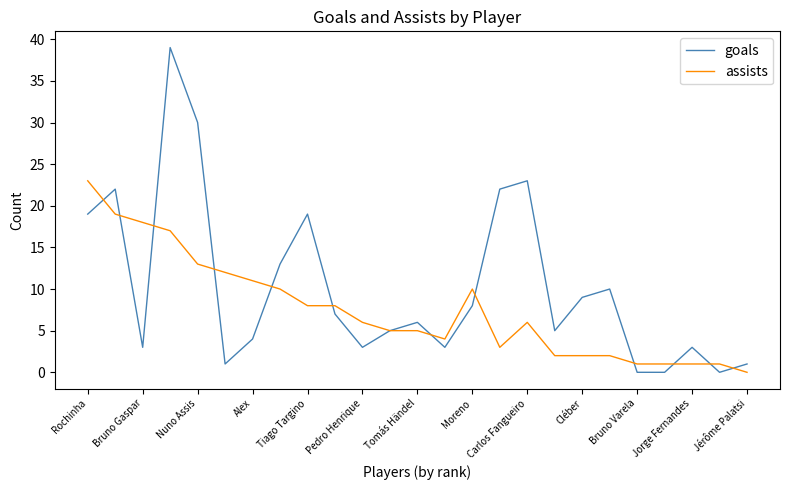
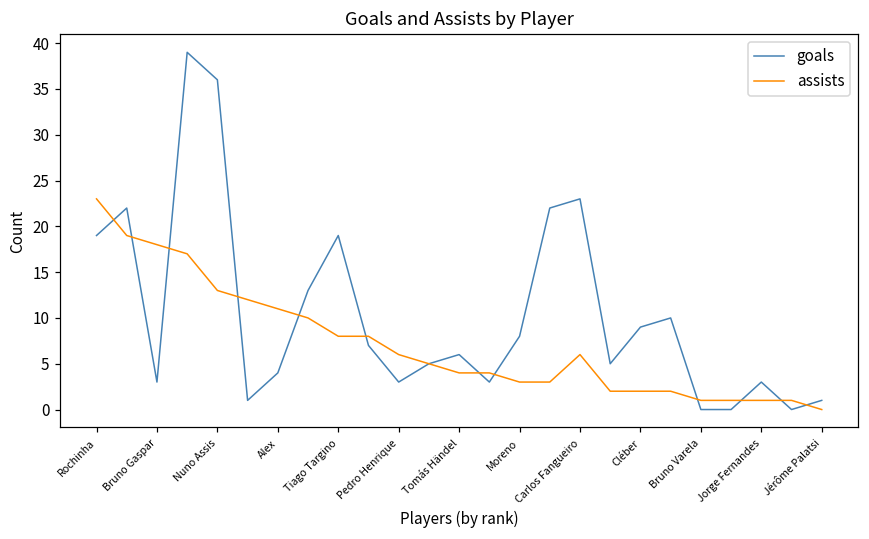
goals, Nuno Assis: 30 -> 36
assists, Tomás Händel: 5 -> 4
assists, Moreno: 10 -> 3
